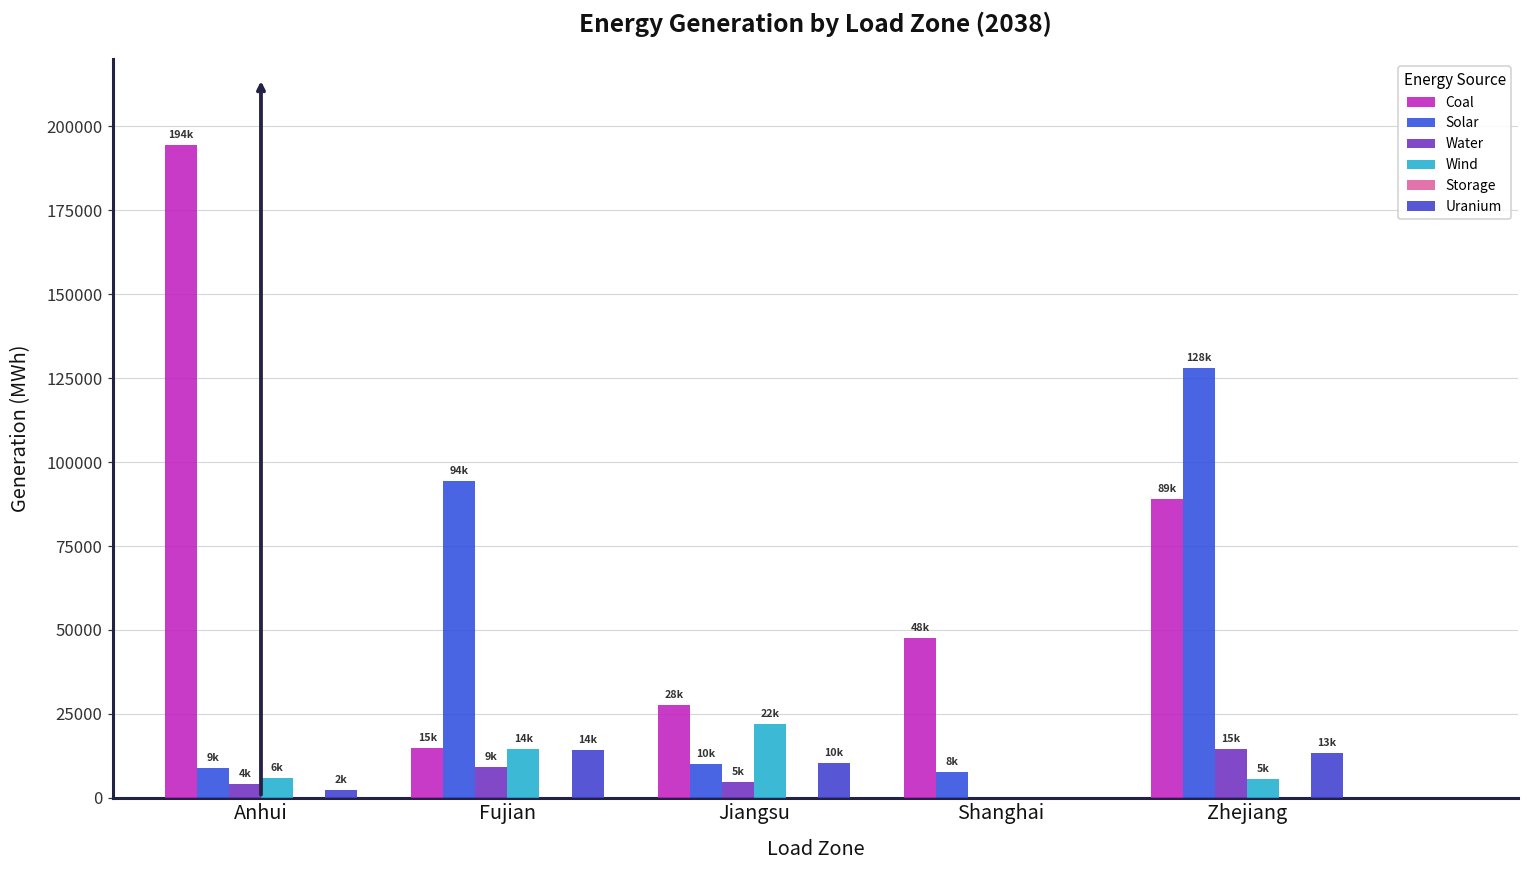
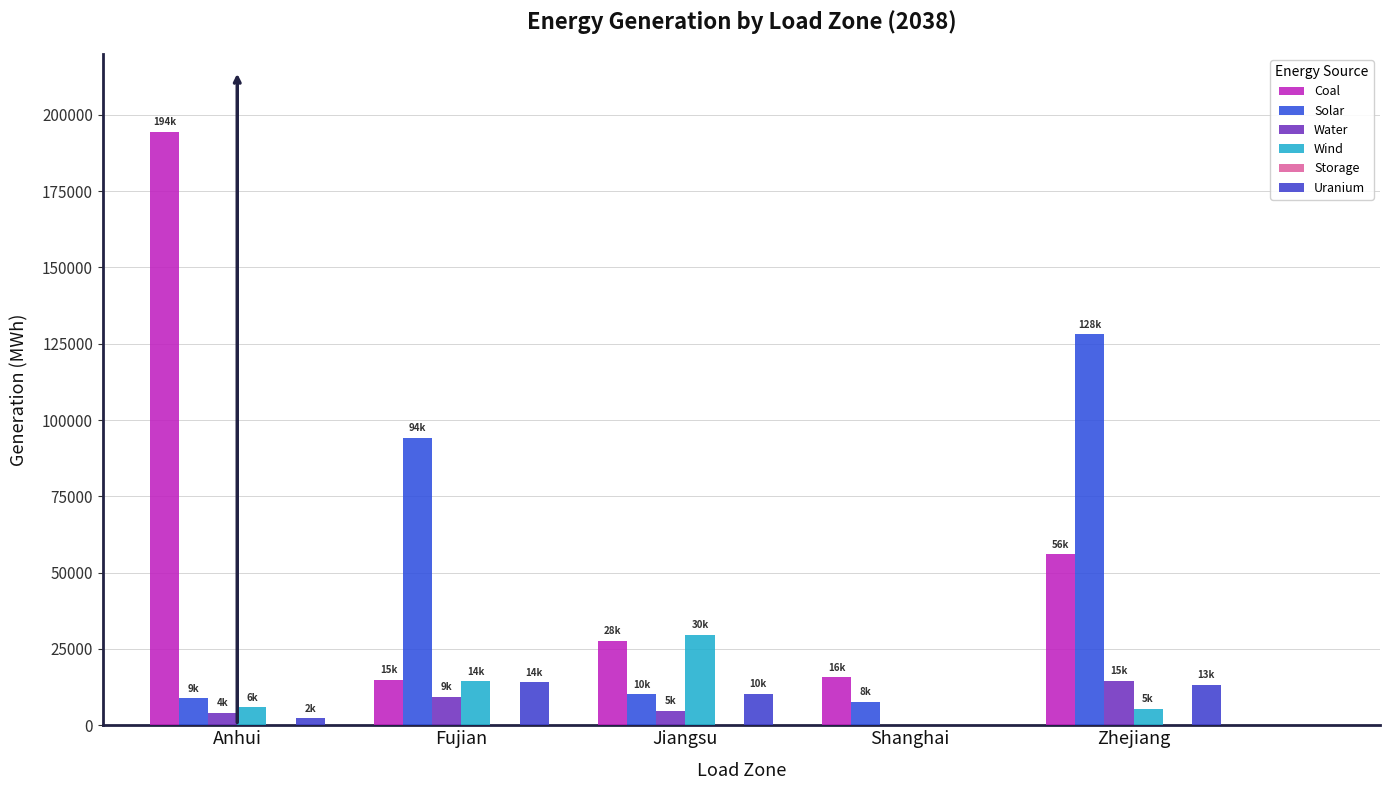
Wind, Jiangsu: 22k -> 30k
Coal, Shanghai: 48k -> 16k
Coal, Zhejiang: 89k -> 56k
